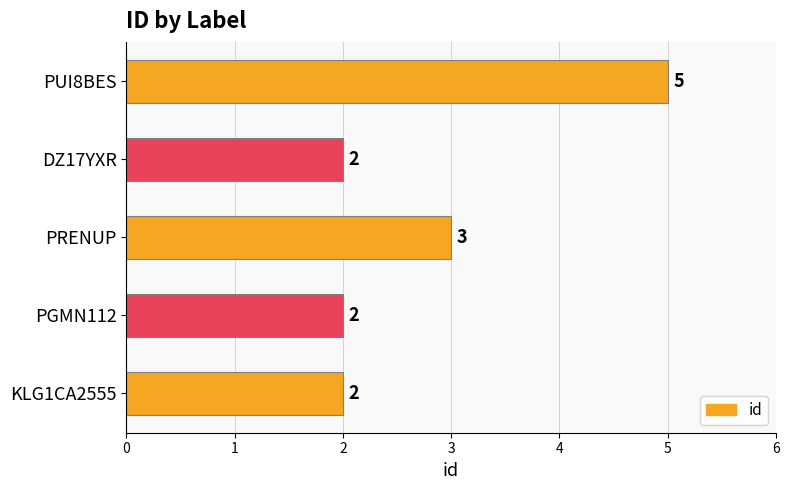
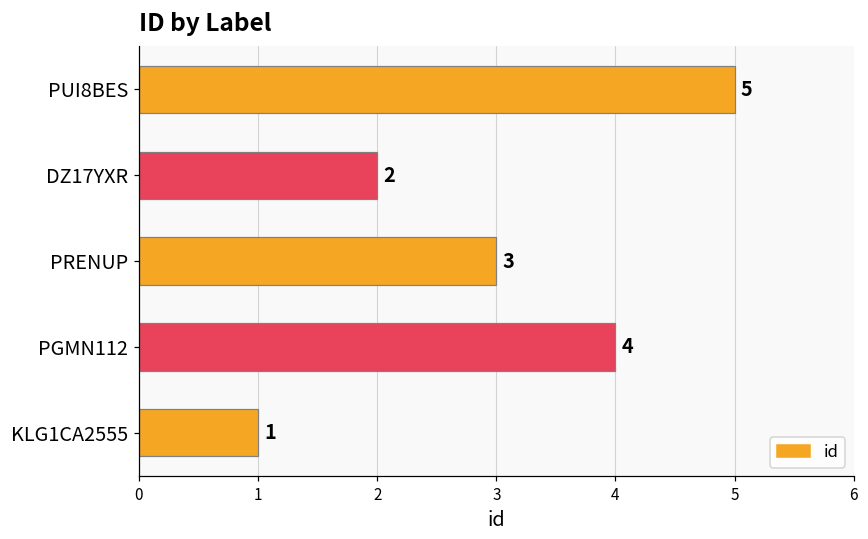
PGMN112: 2 -> 4
KLG1CA2555: 2 -> 1
